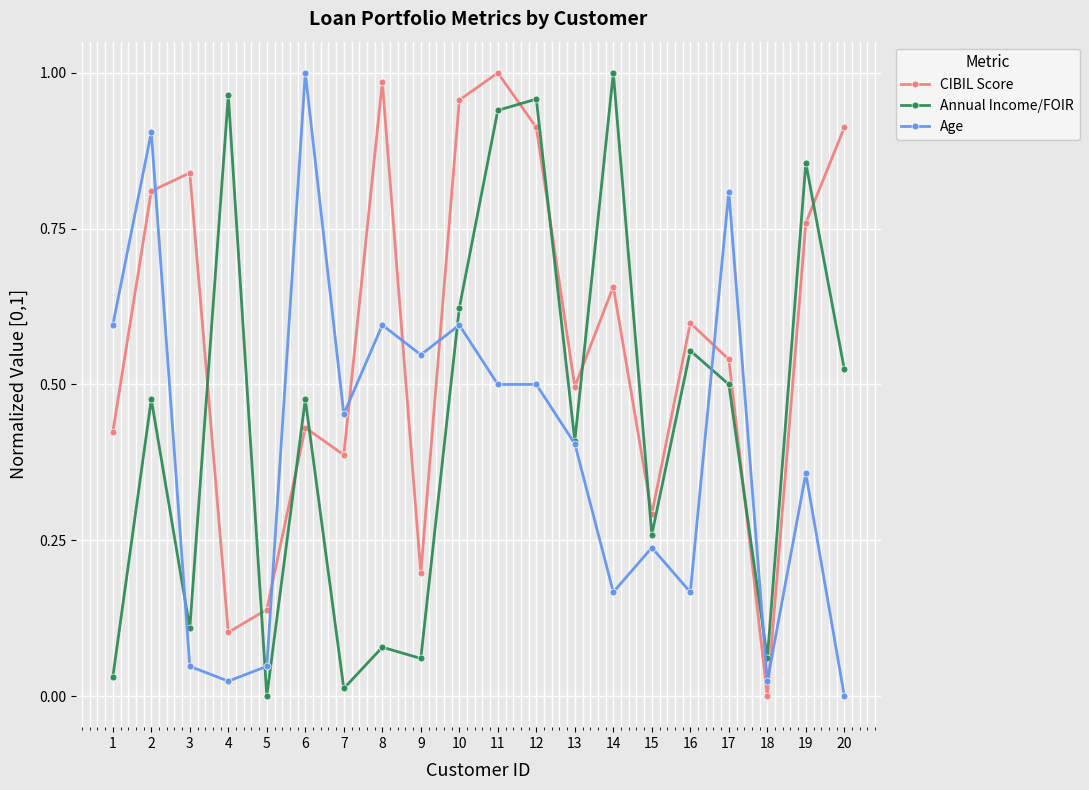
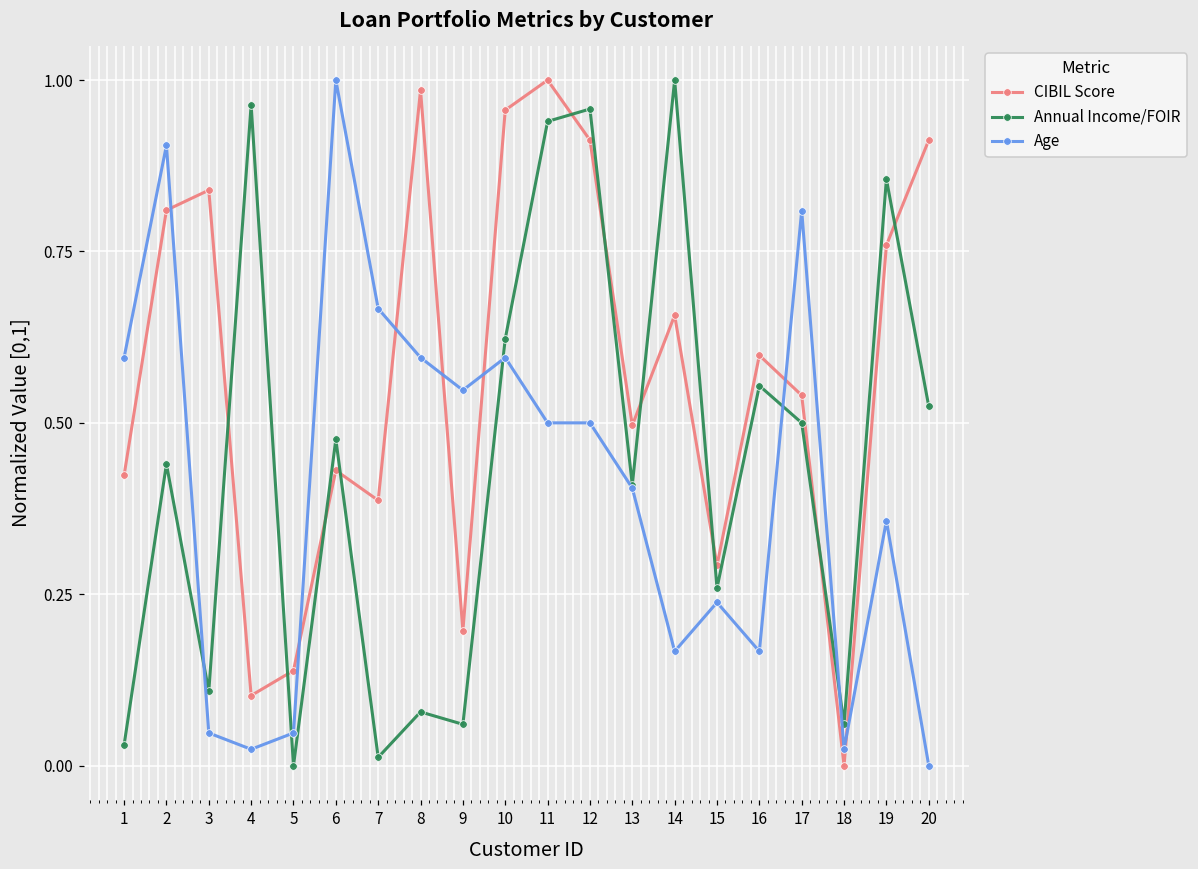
Annual Income/FOIR, 2: 0.48 -> 0.44
Age, 7: 0.45 -> 0.67
